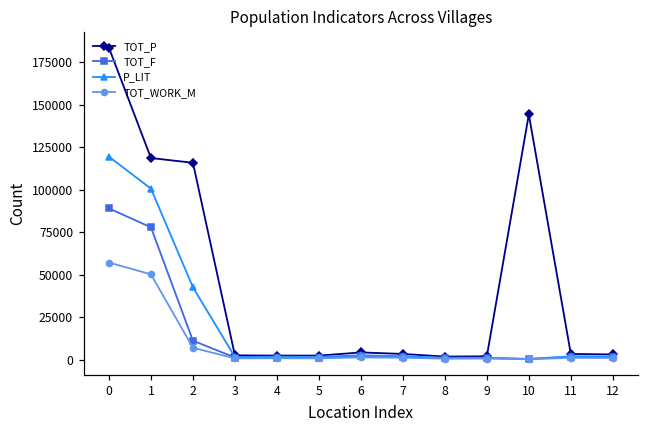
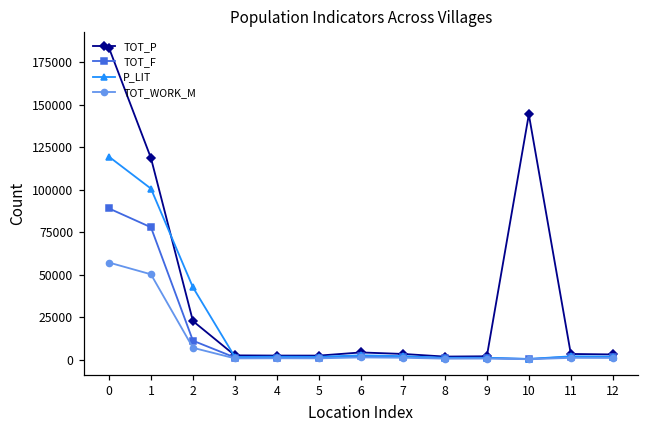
TOT_P, 2: 116000 -> 23000
